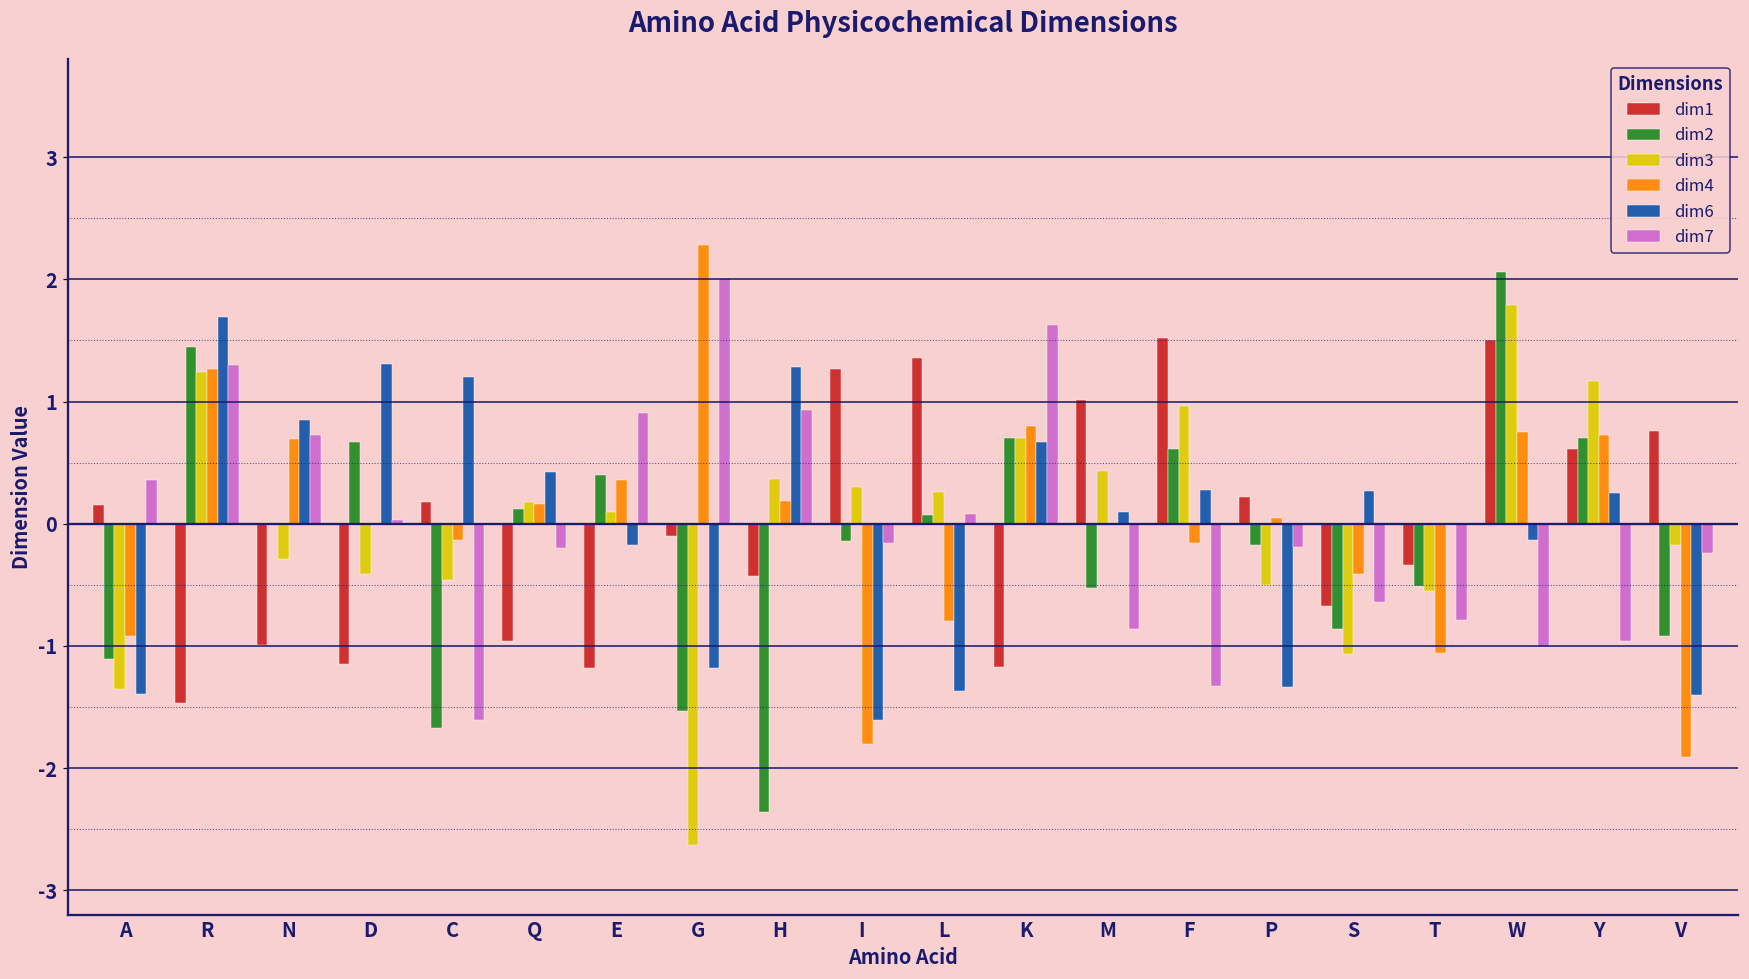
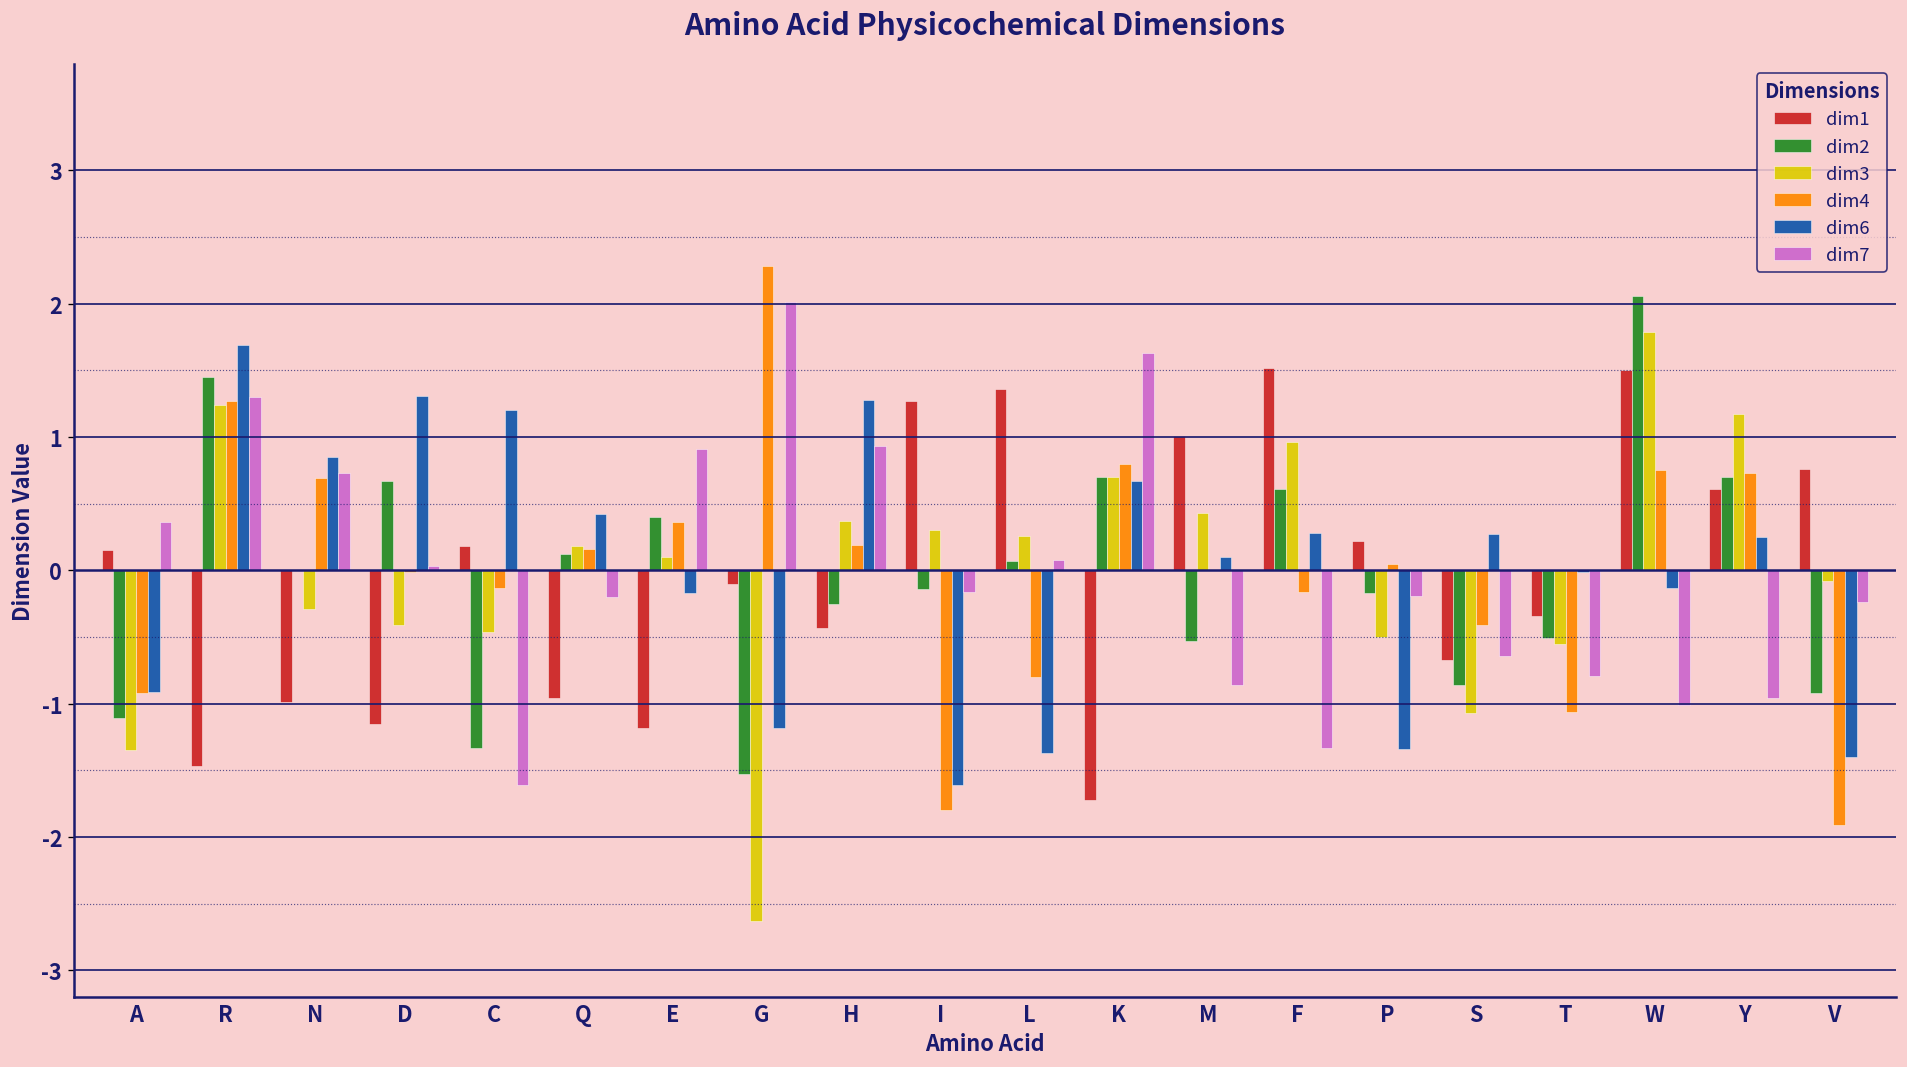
dim6, A: -1.39 -> -0.91
dim2, C: -1.67 -> -1.33
dim2, H: -2.36 -> -0.25
dim1, K: -1.17 -> -1.72
dim3, V: -0.17 -> -0.08
